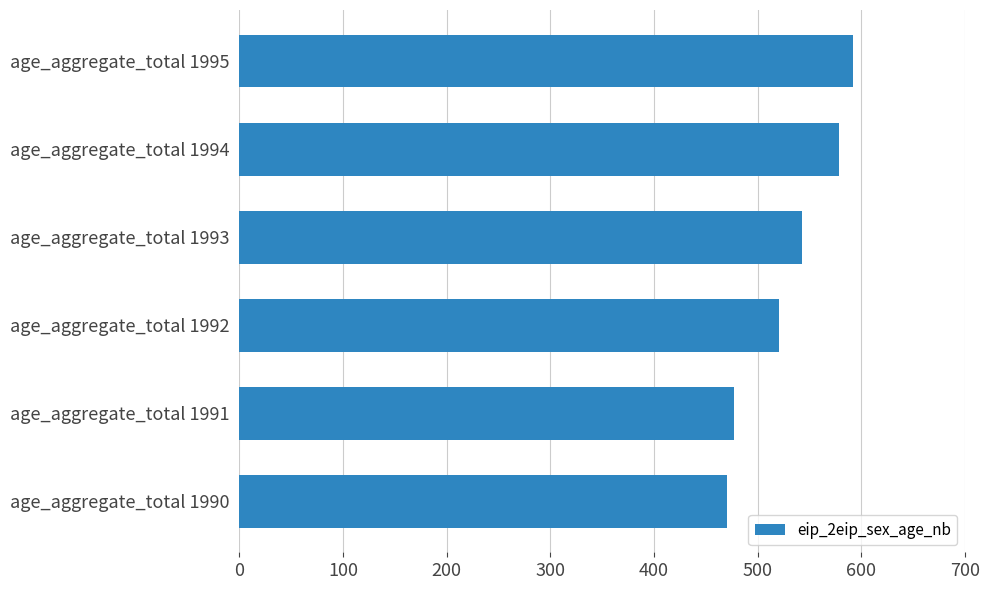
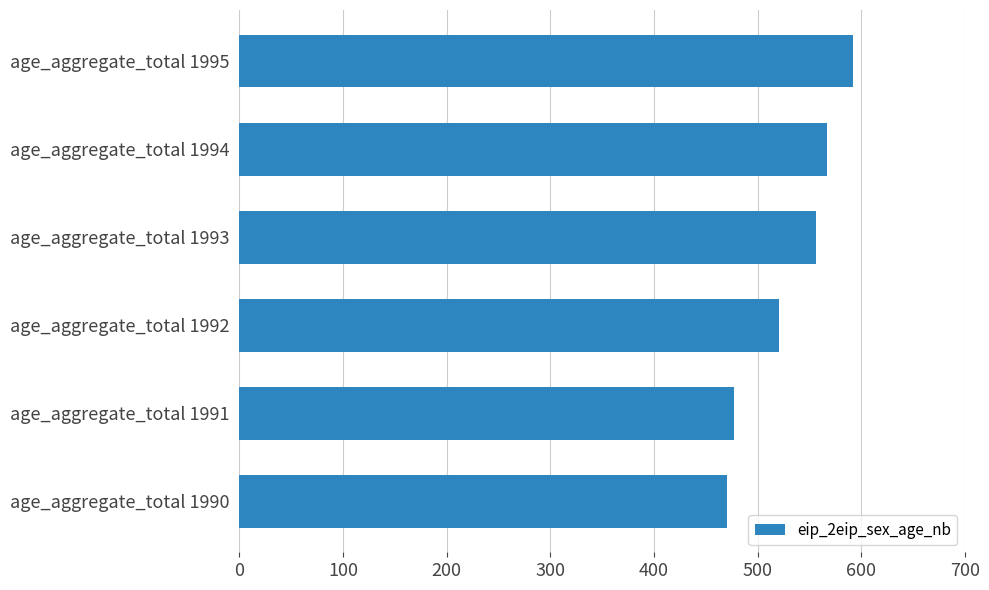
age_aggregate_total 1994: 578 -> 567
age_aggregate_total 1993: 543 -> 557
